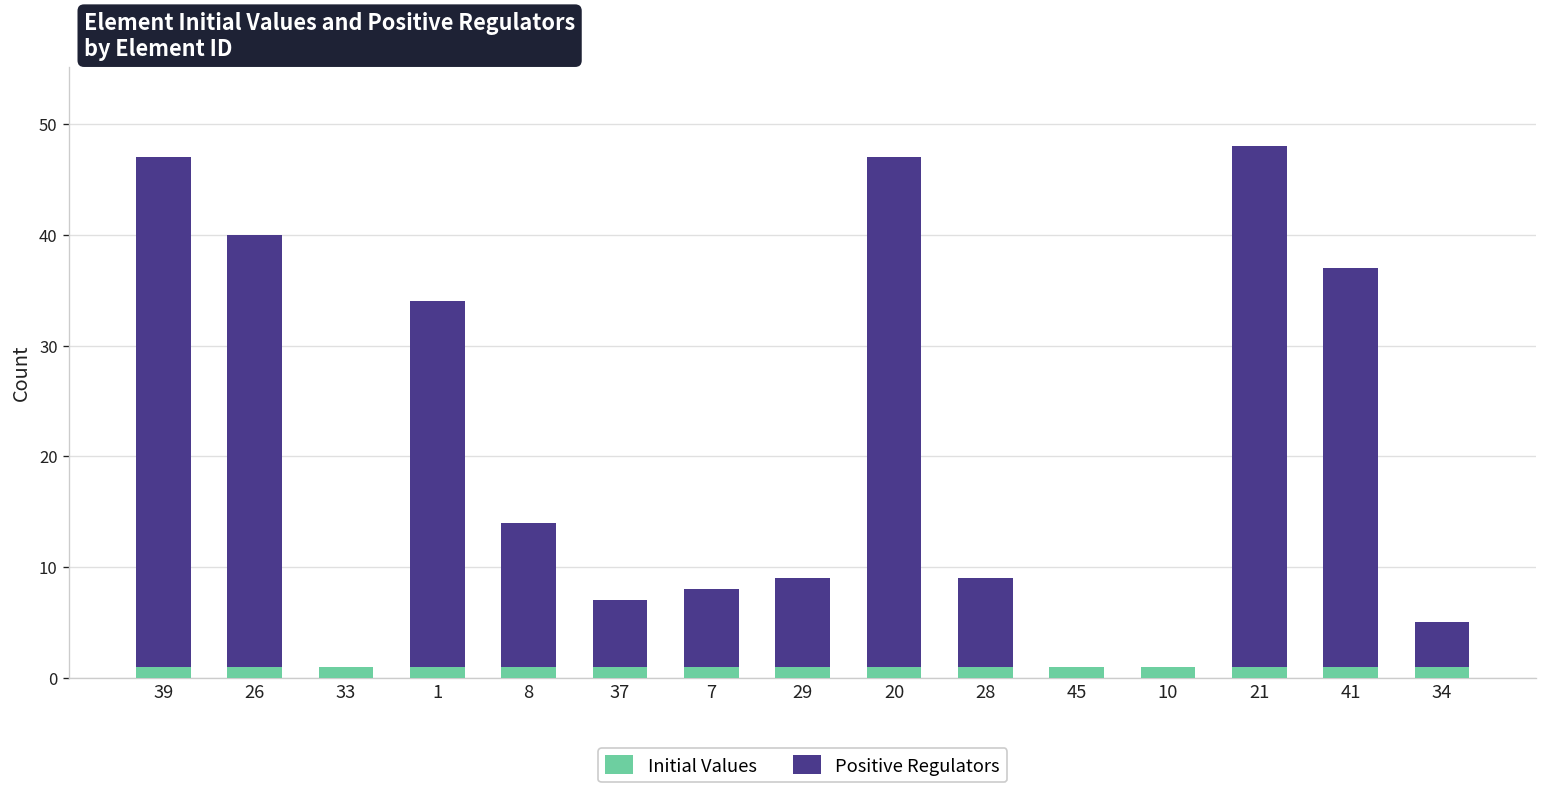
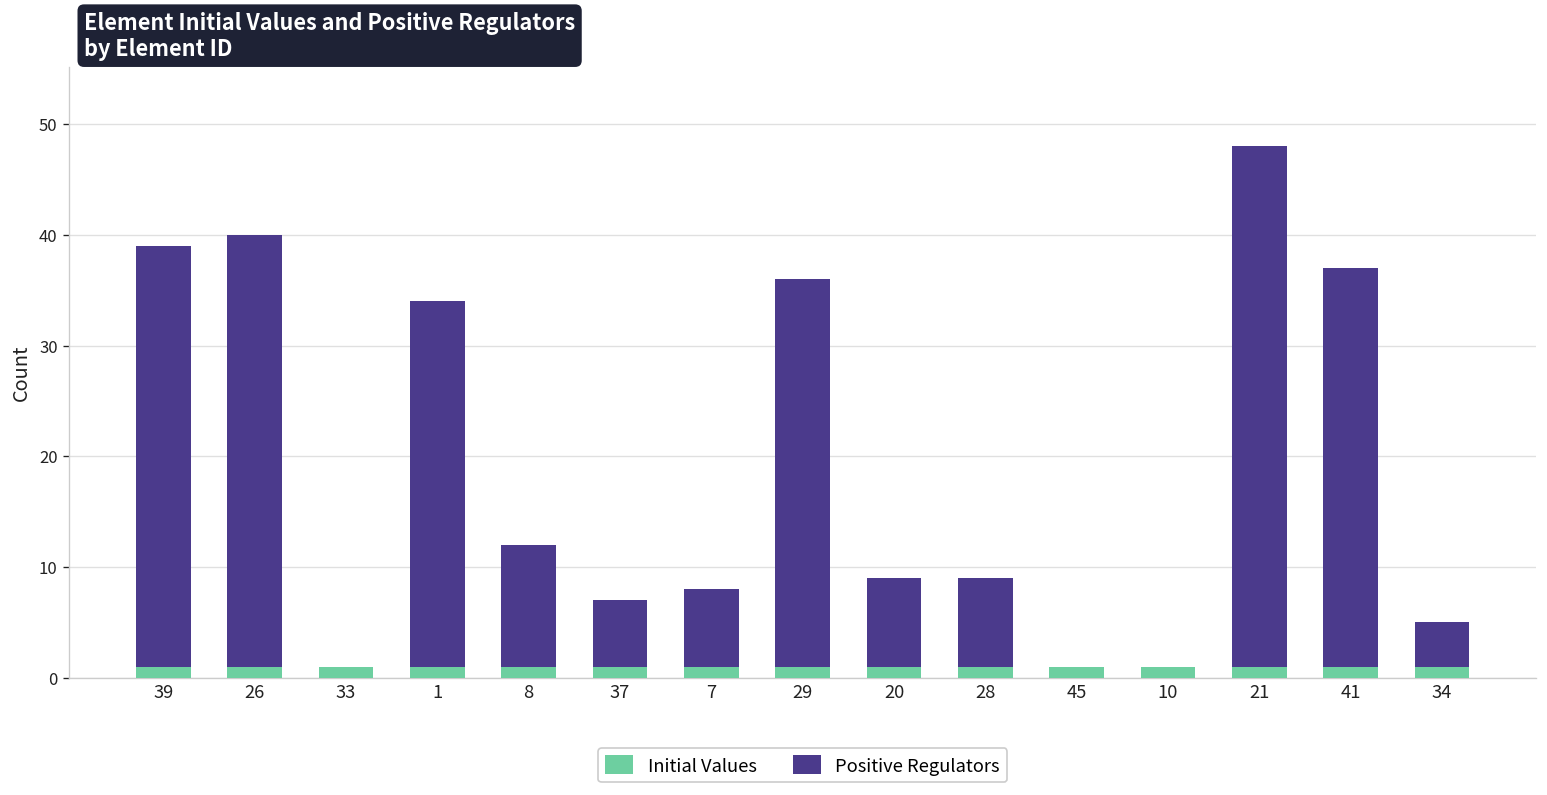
Positive Regulators, 39: 46 -> 38
Positive Regulators, 8: 13 -> 11
Positive Regulators, 29: 8 -> 35
Positive Regulators, 20: 46 -> 8
